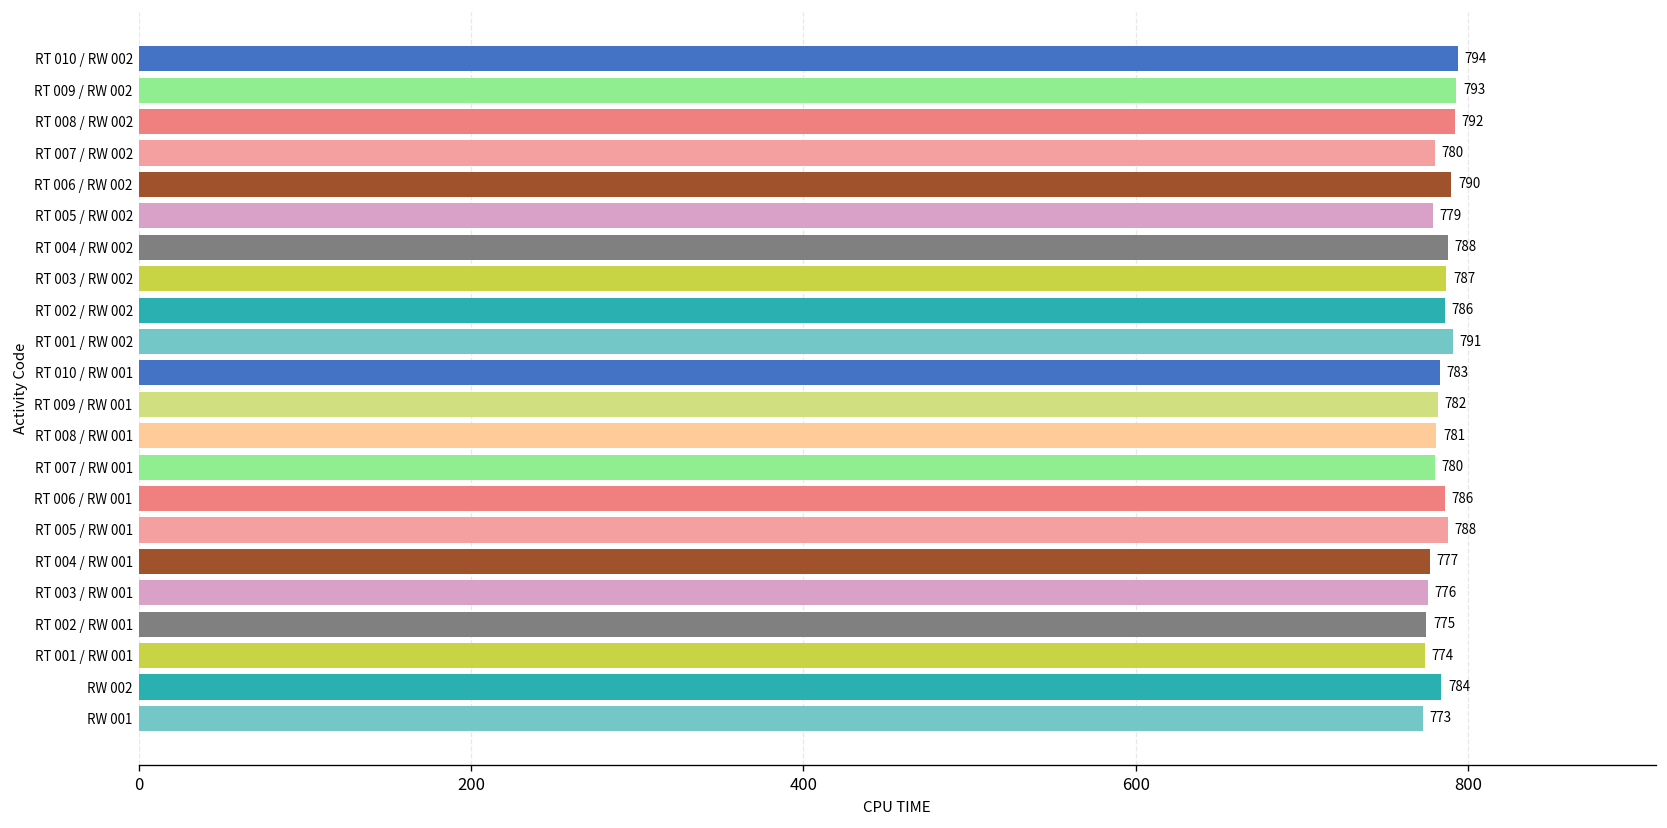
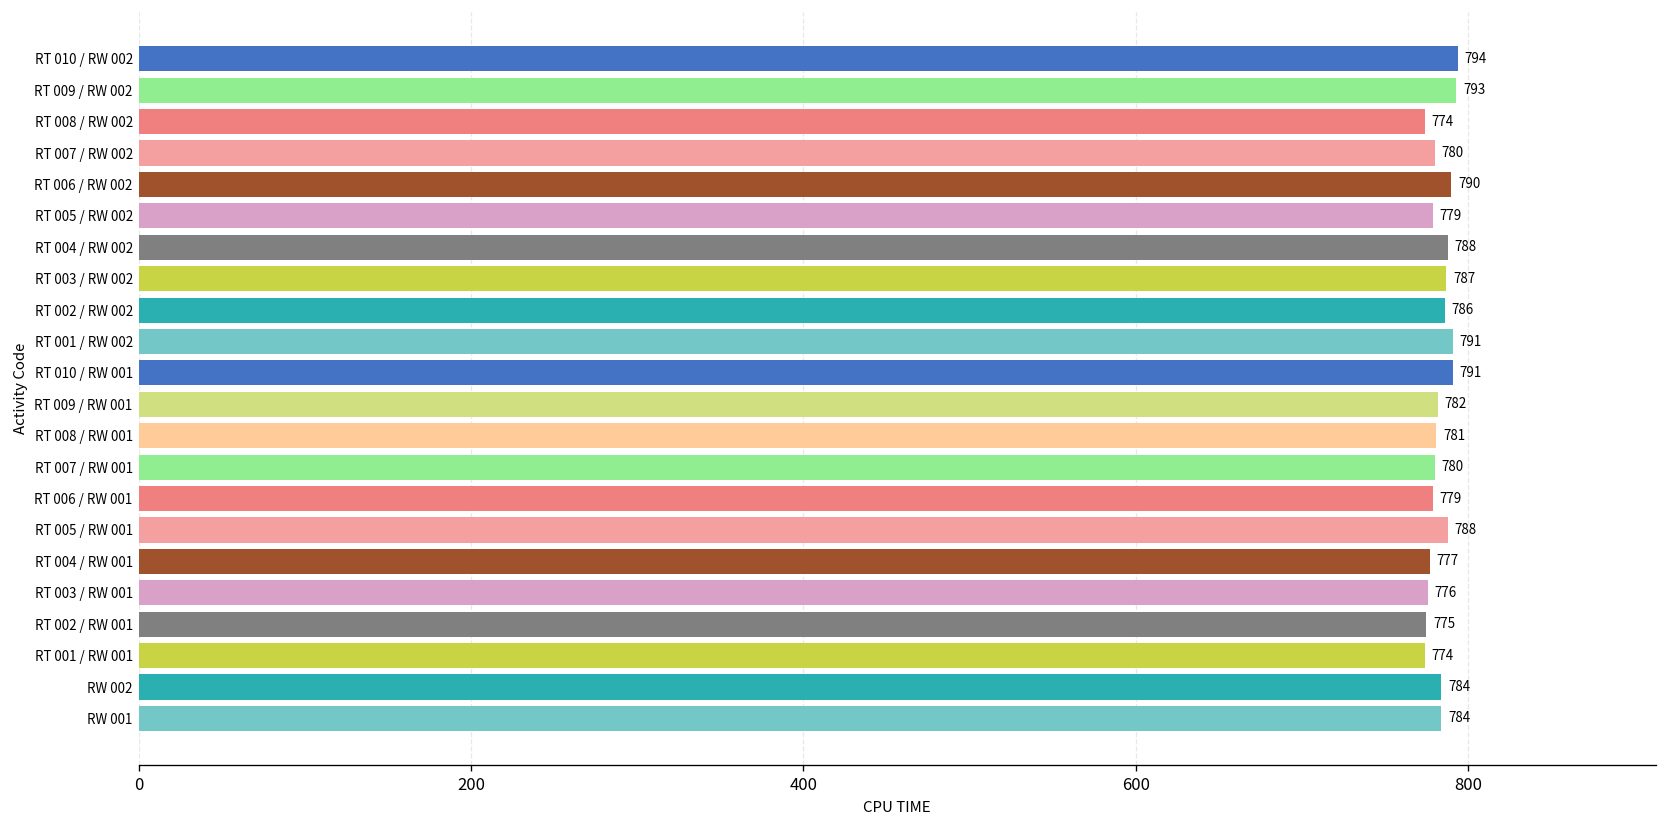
RT 008 / RW 002: 792 -> 774
RT 010 / RW 001: 783 -> 791
RT 006 / RW 001: 786 -> 779
RW 001: 773 -> 784
